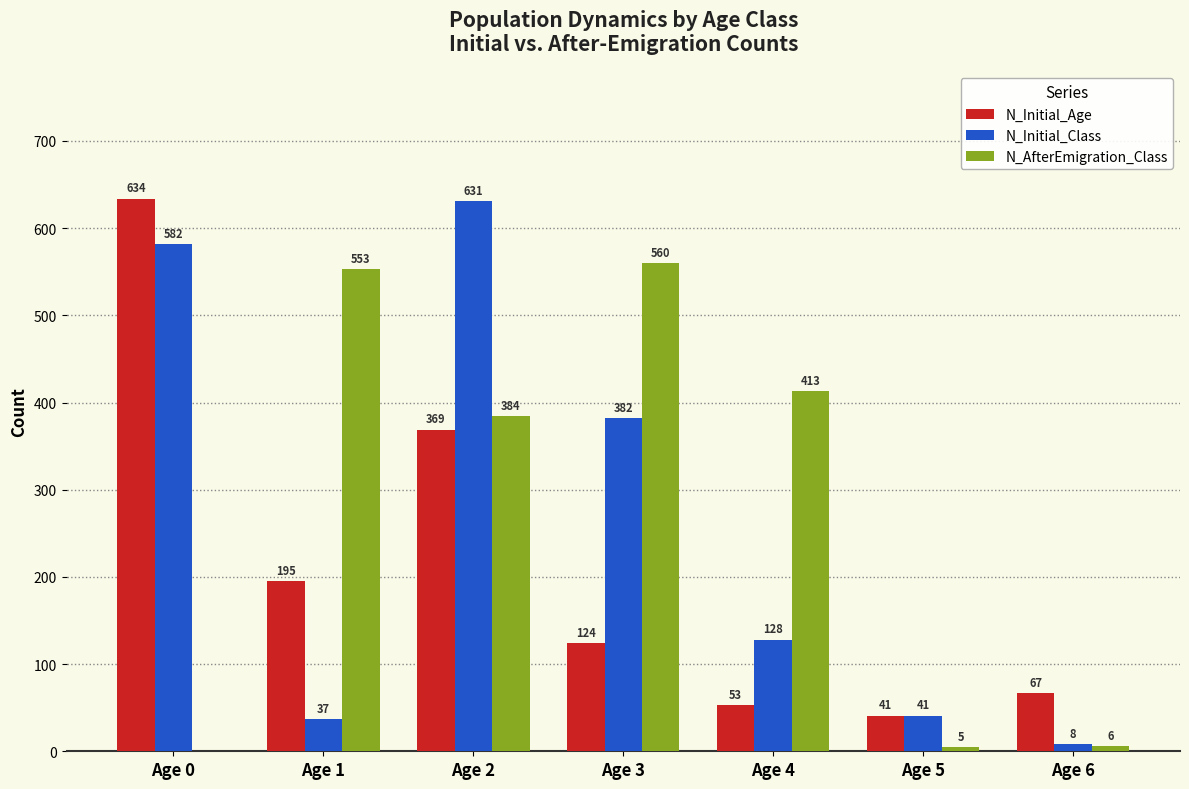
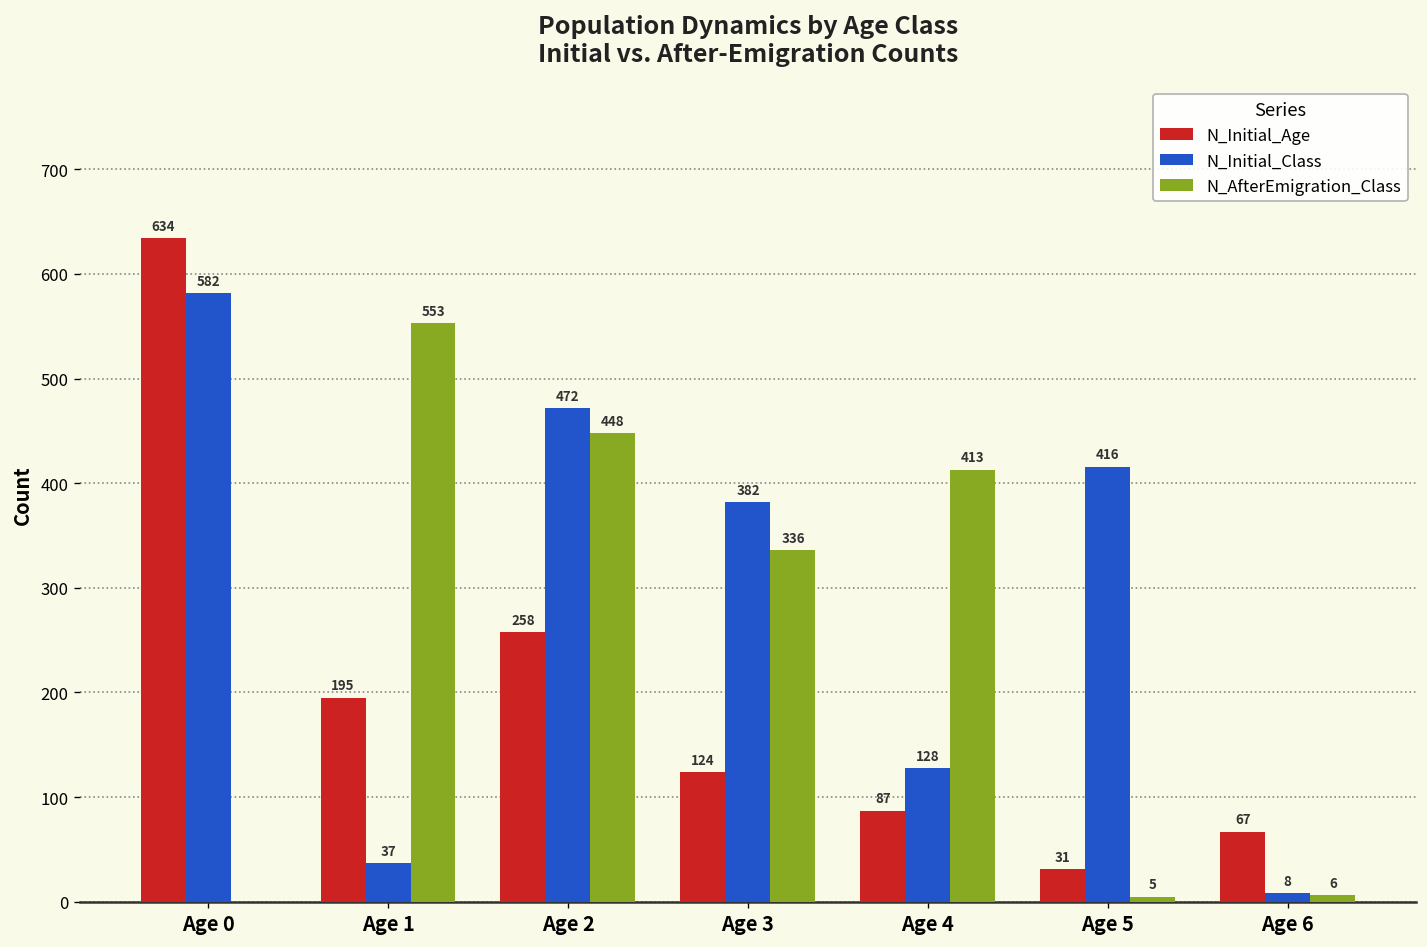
N_Initial_Age, Age 2: 369 -> 258
N_Initial_Class, Age 2: 631 -> 472
N_AfterEmigration_Class, Age 2: 384 -> 448
N_AfterEmigration_Class, Age 3: 560 -> 336
N_Initial_Age, Age 4: 53 -> 87
N_Initial_Age, Age 5: 41 -> 31
N_Initial_Class, Age 5: 41 -> 416
